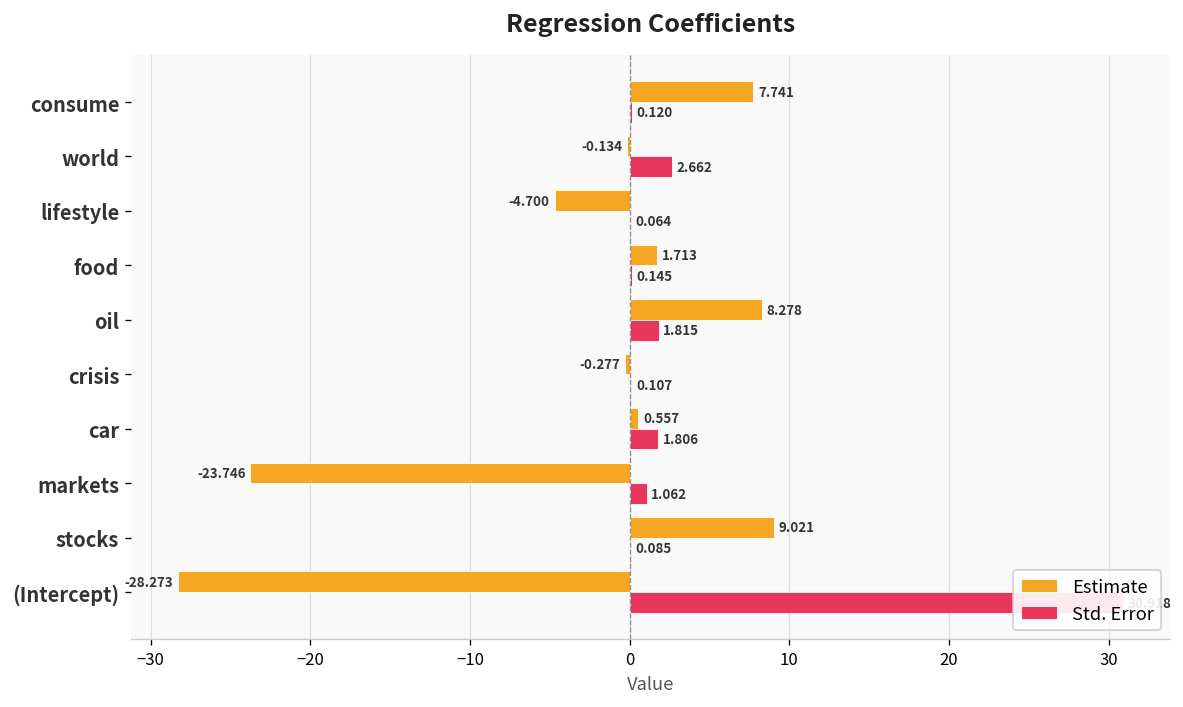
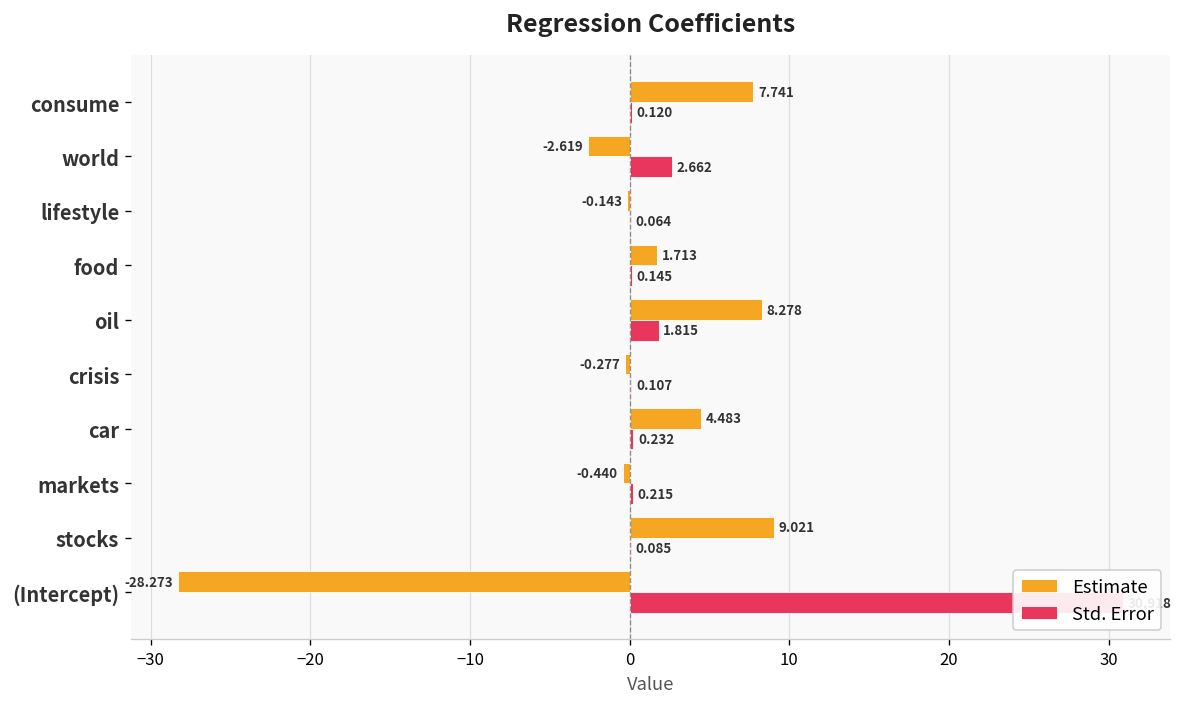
Estimate, world: -0.134 -> -2.619
Estimate, lifestyle: -4.700 -> -0.143
Estimate, car: 0.557 -> 4.483
Std. Error, car: 1.806 -> 0.232
Estimate, markets: -23.746 -> -0.440
Std. Error, markets: 1.062 -> 0.215
